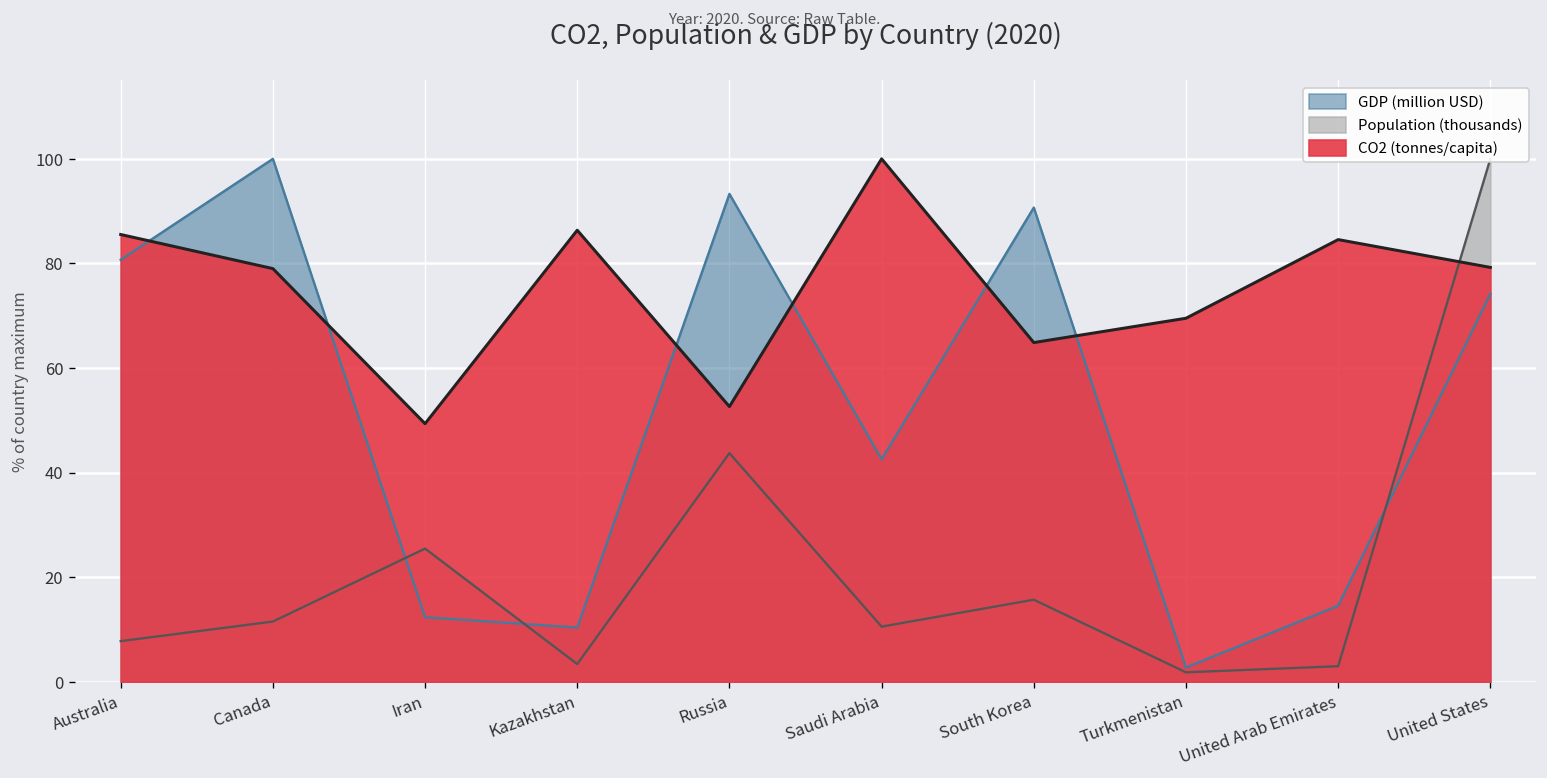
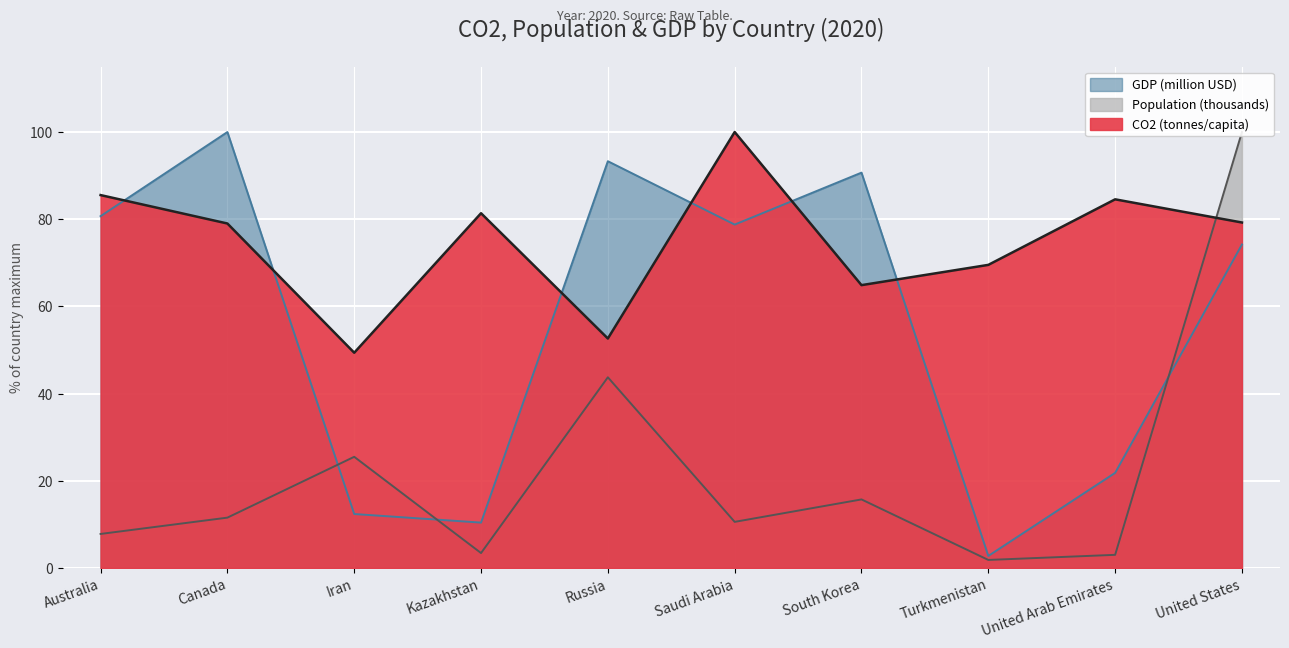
CO2 (tonnes/capita), Kazakhstan: 86 -> 81
GDP (million USD), Saudi Arabia: 43 -> 79
GDP (million USD), United Arab Emirates: 15 -> 22
